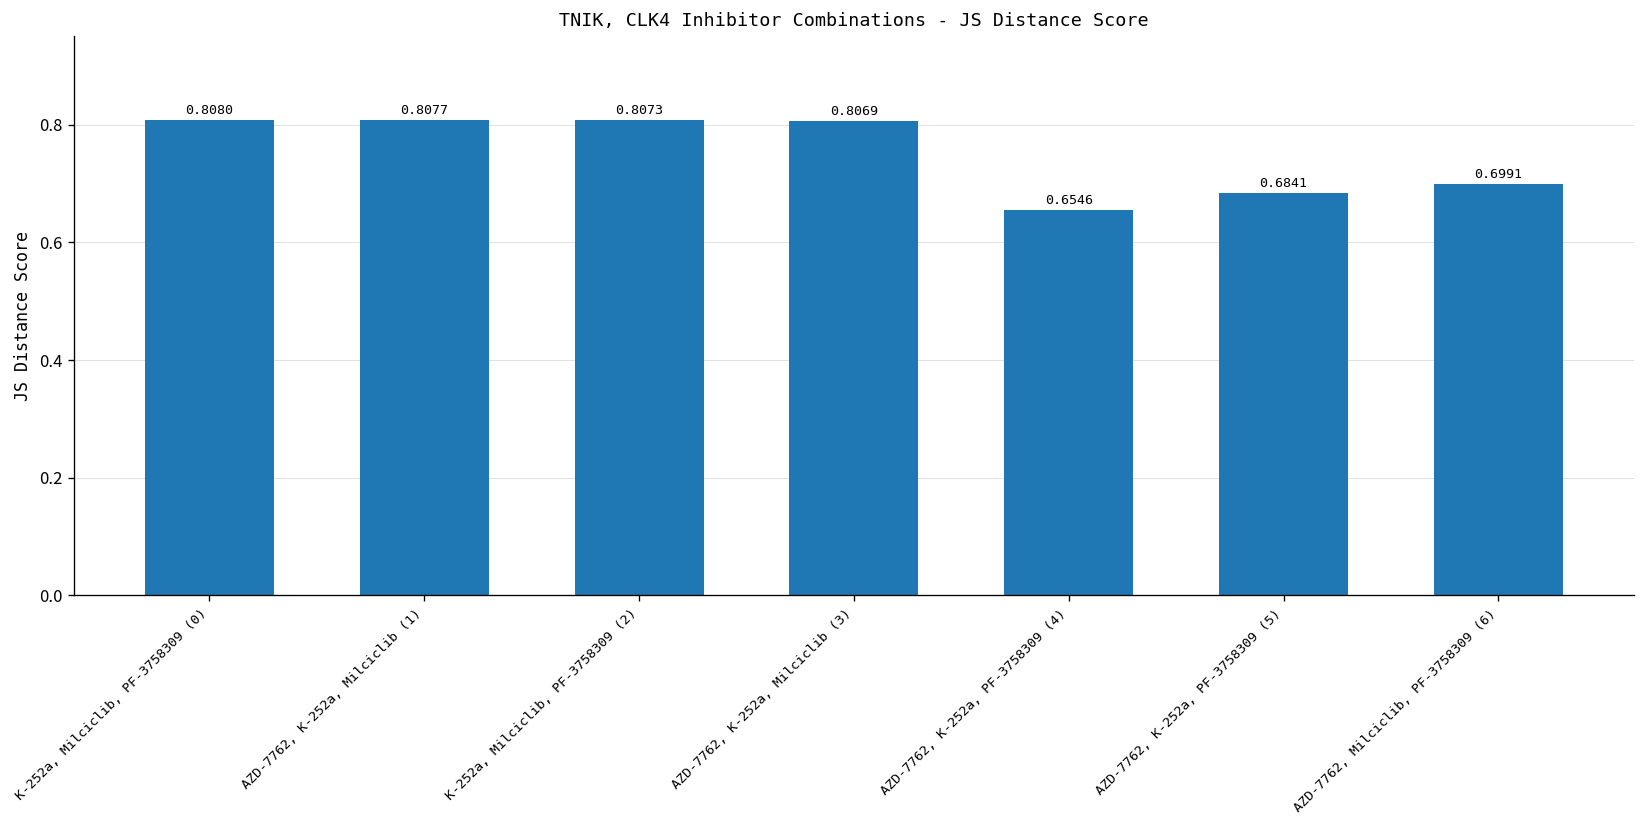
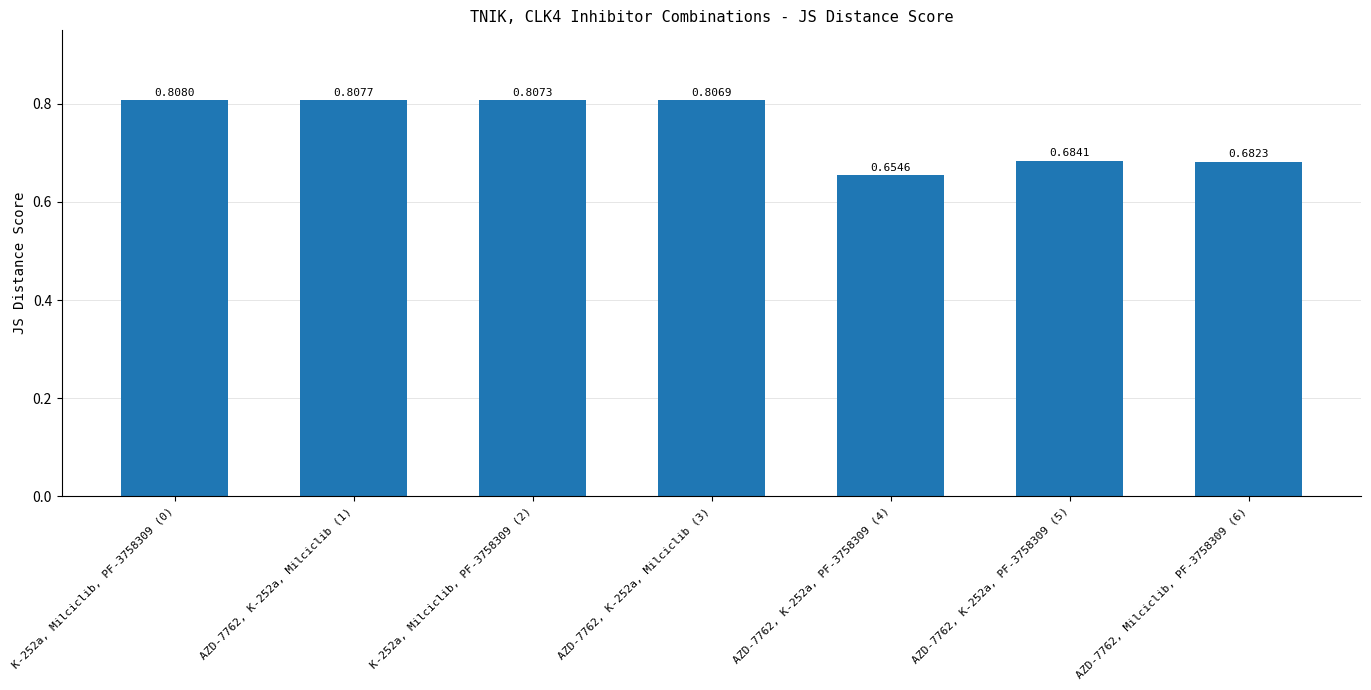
AZD-7762, Milciclib, PF-3758309 (6): 0.6991 -> 0.6823
